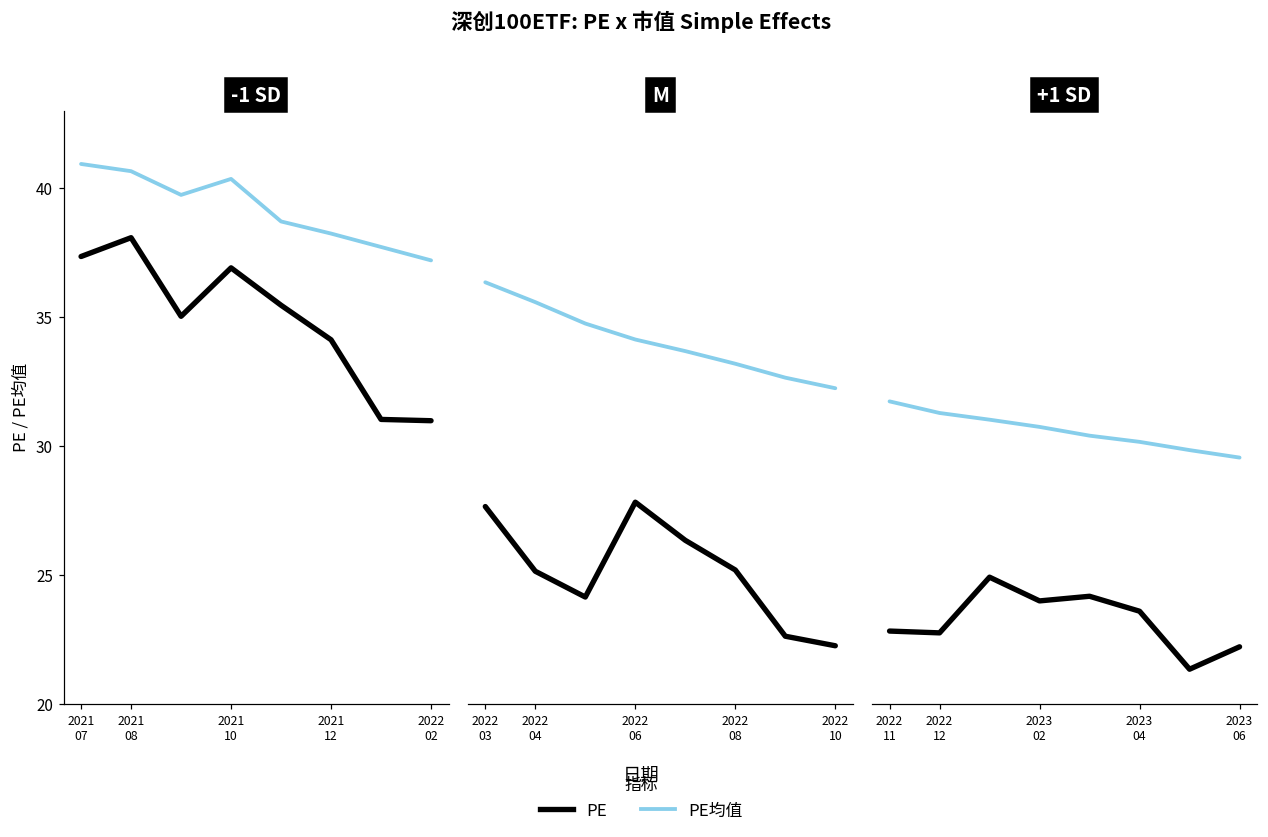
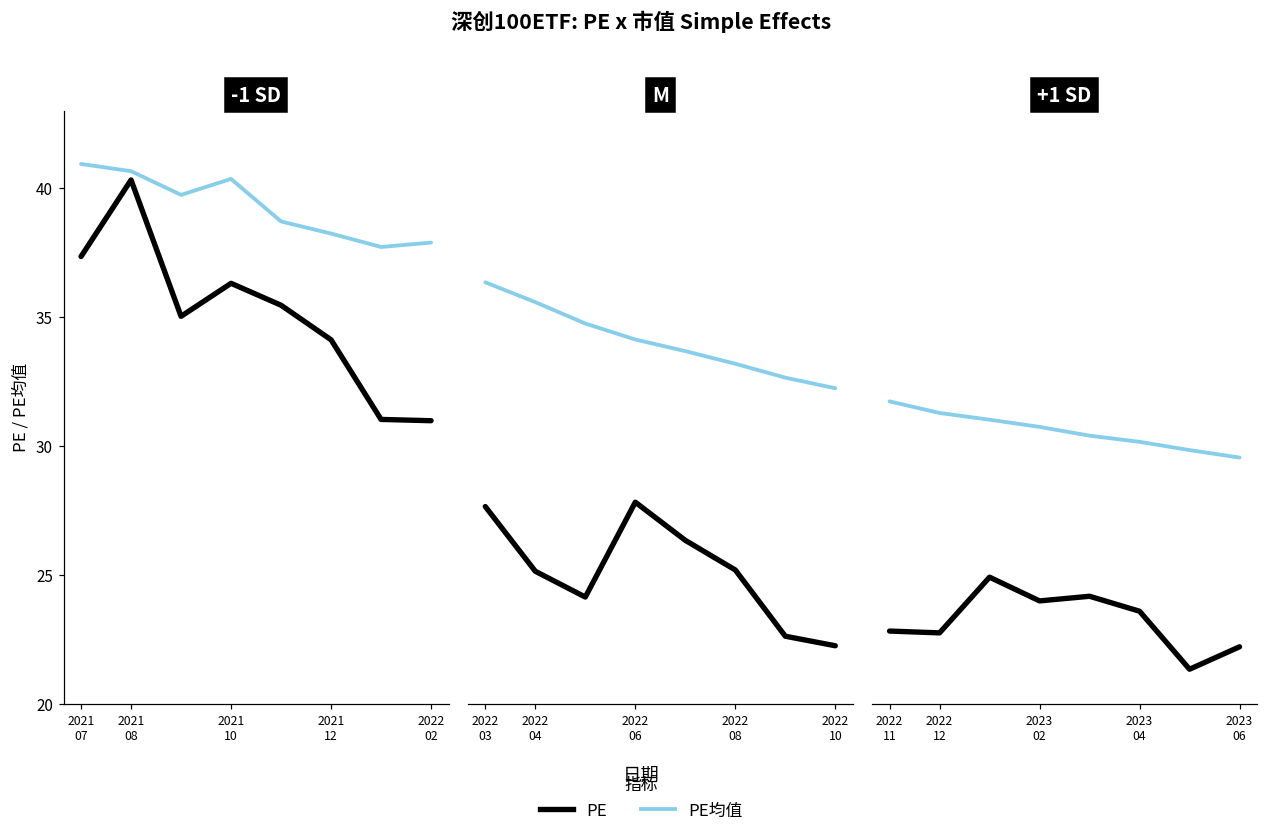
-1 SD, PE, 2021 08: 38.1 -> 40.3
-1 SD, PE, 2021 10: 36.9 -> 36.3
-1 SD, PE均值, 2022 02: 37.2 -> 37.9
